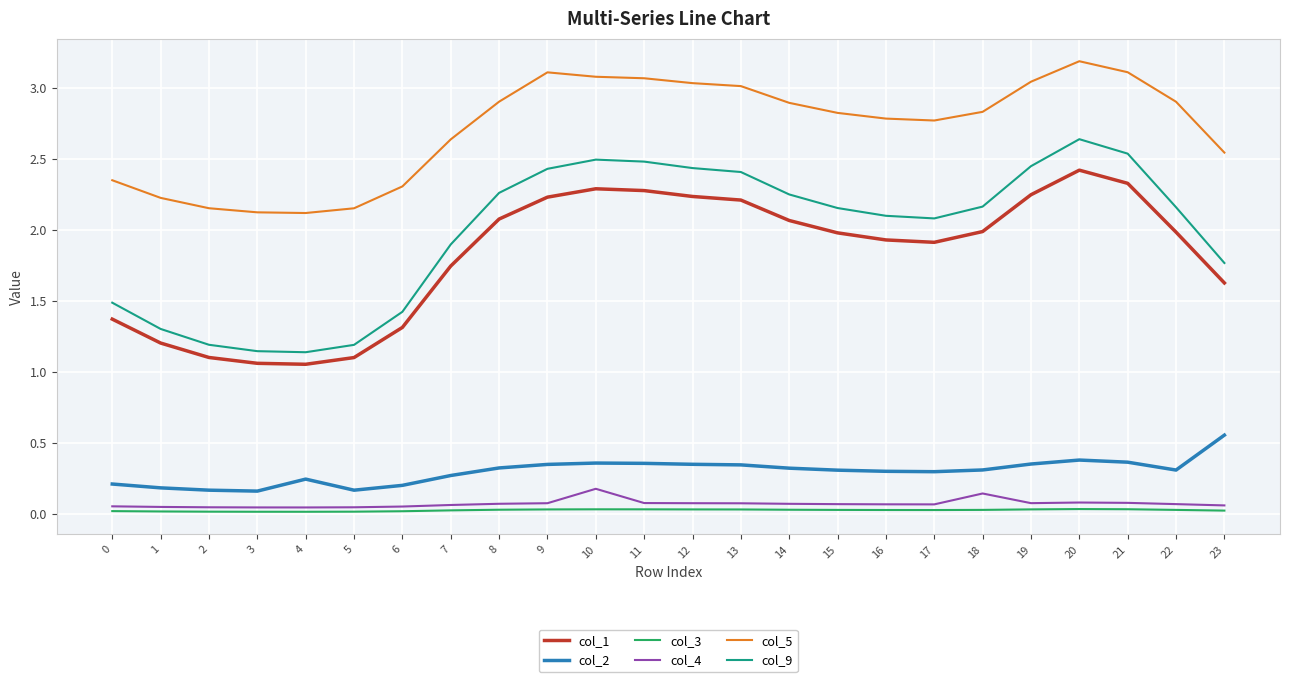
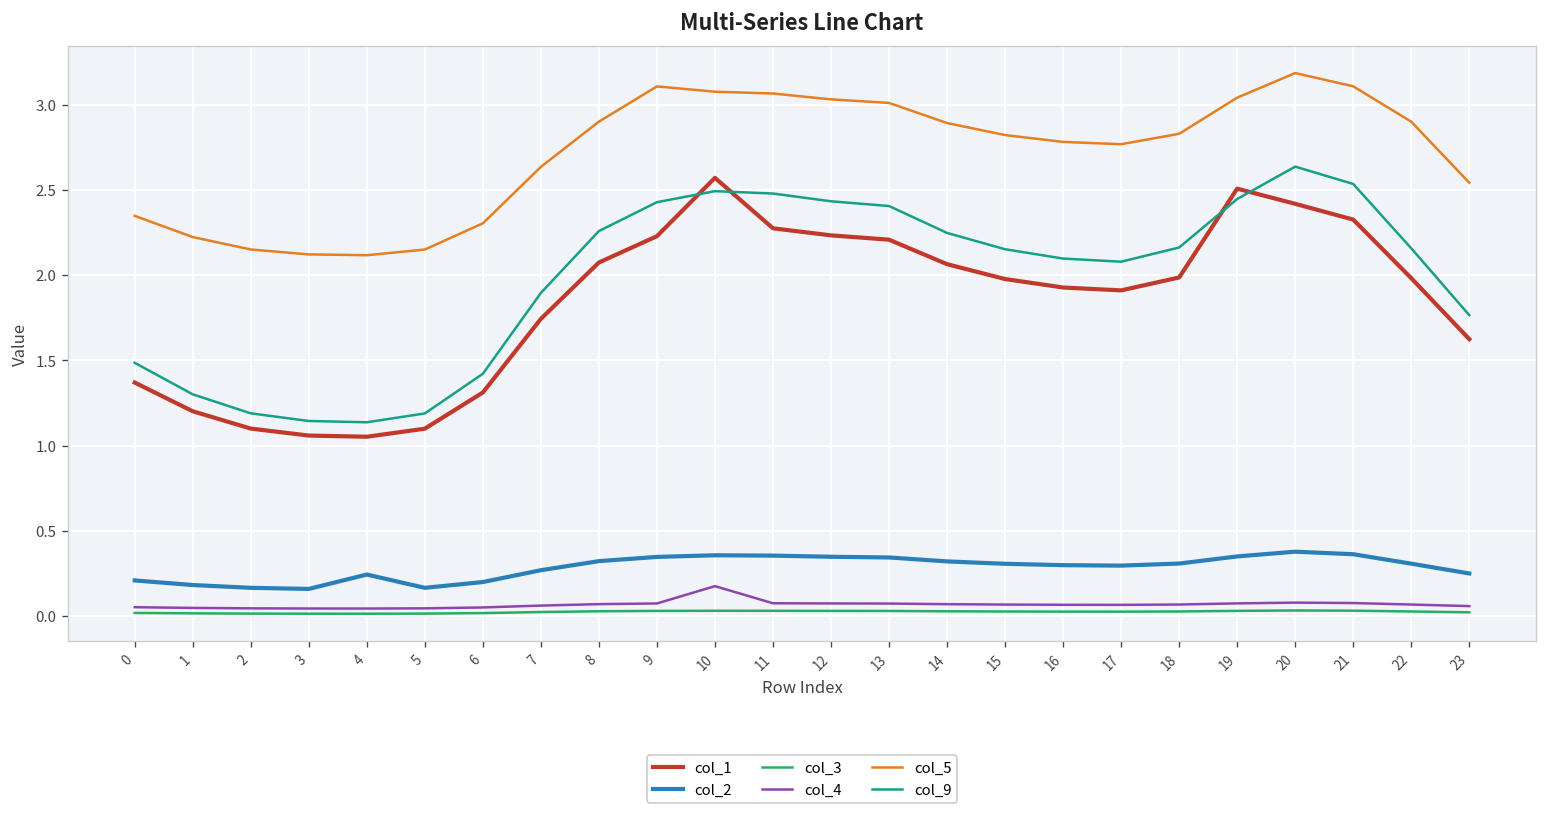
col_1, 10: 2.29 -> 2.57
col_4, 18: 0.14 -> 0.07
col_1, 19: 2.25 -> 2.51
col_2, 23: 0.55 -> 0.25
